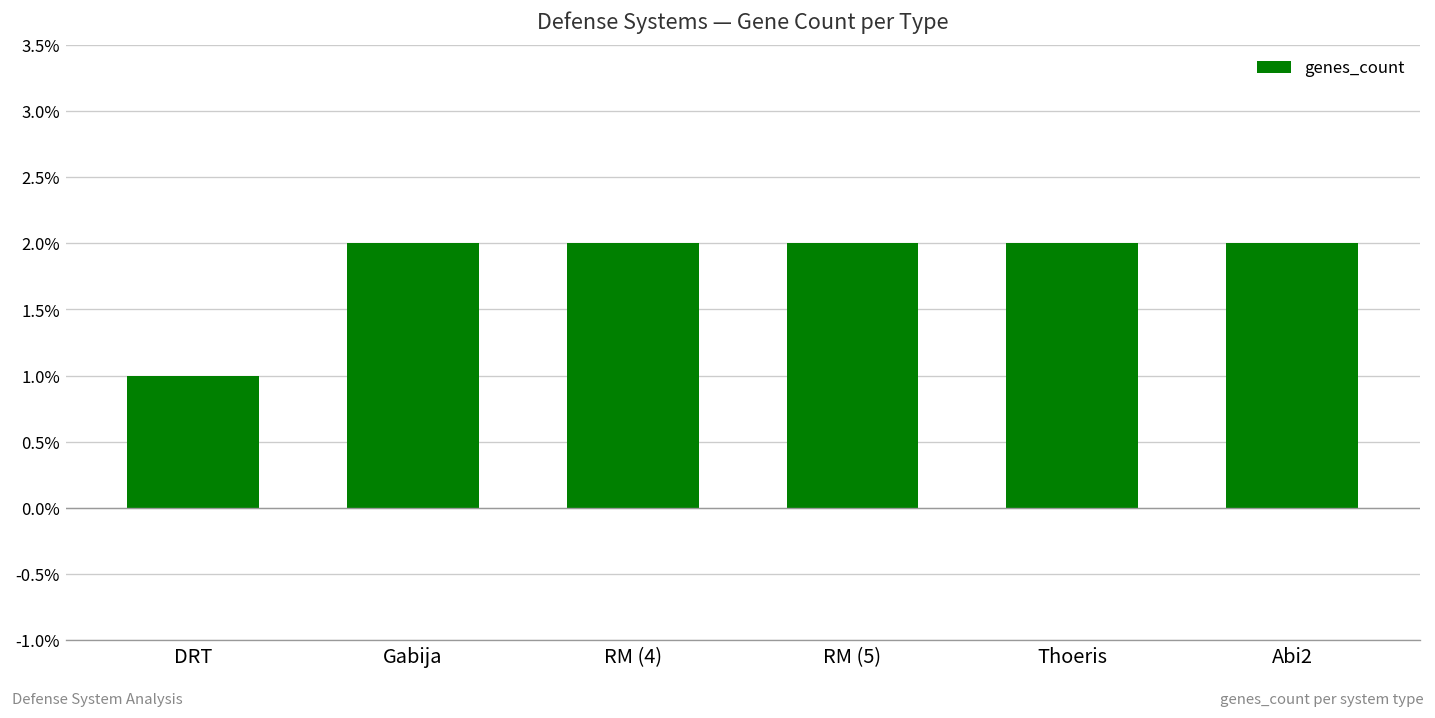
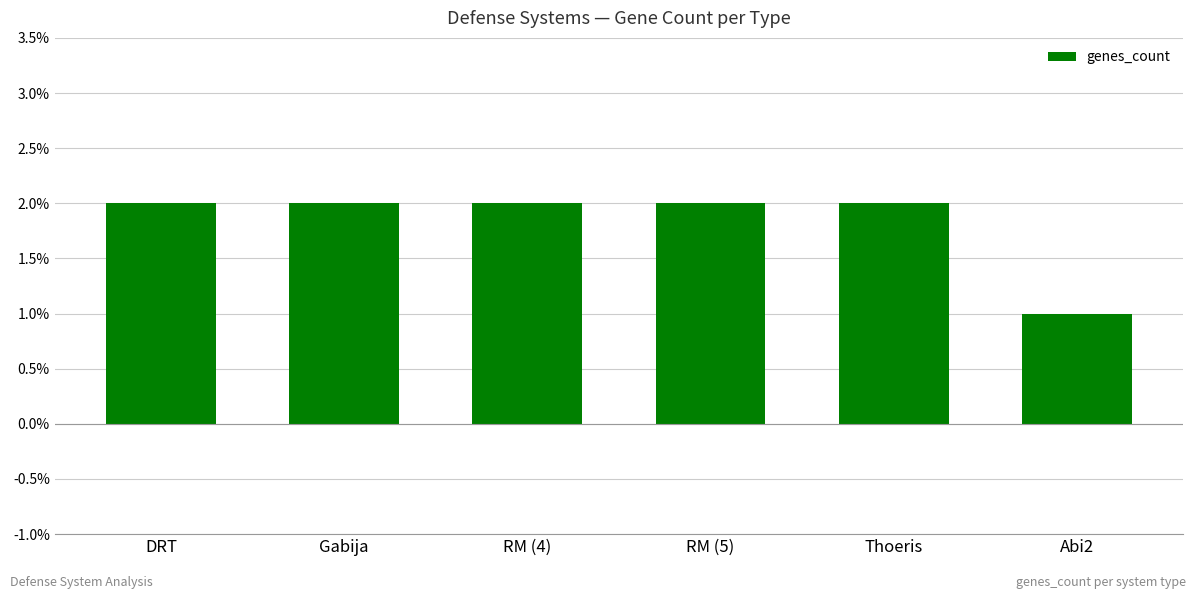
DRT: 1% -> 2%
Abi2: 2% -> 1%
